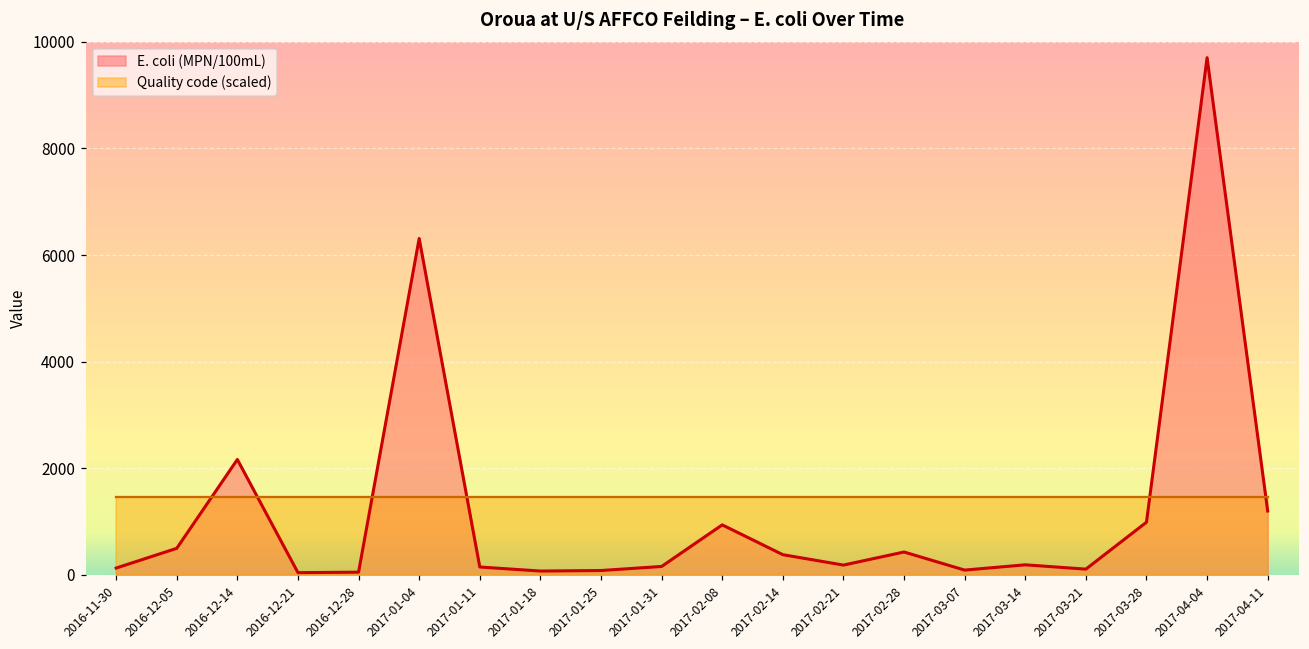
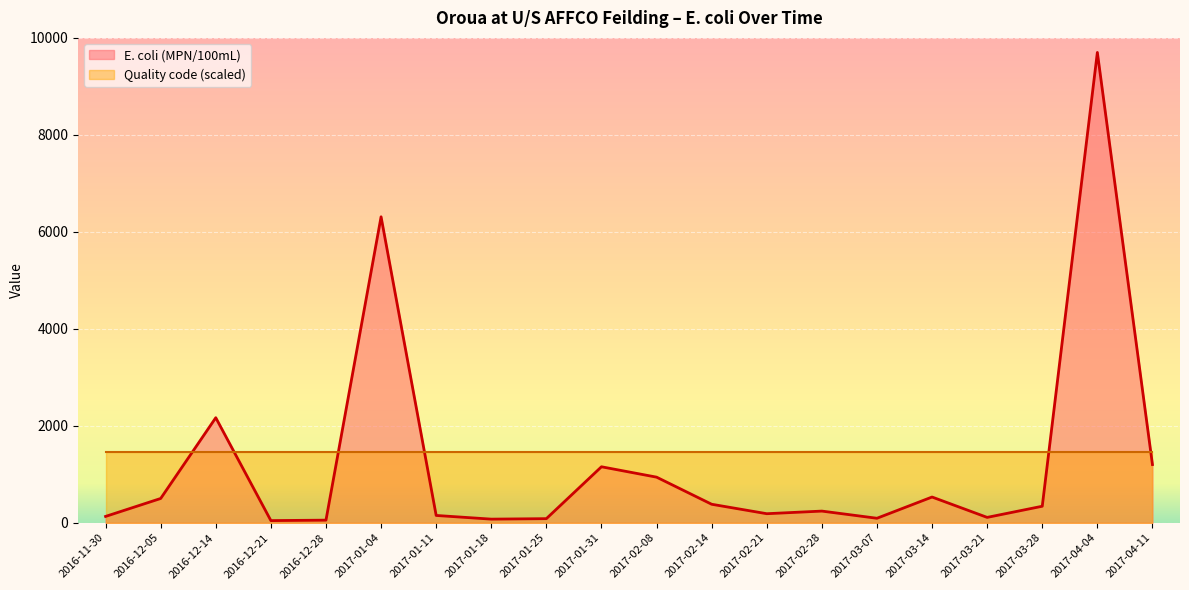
E. coli (MPN/100mL), 2017-01-31: 200 -> 1200
E. coli (MPN/100mL), 2017-02-28: 400 -> 200
E. coli (MPN/100mL), 2017-03-14: 200 -> 500
E. coli (MPN/100mL), 2017-03-28: 1000 -> 300
